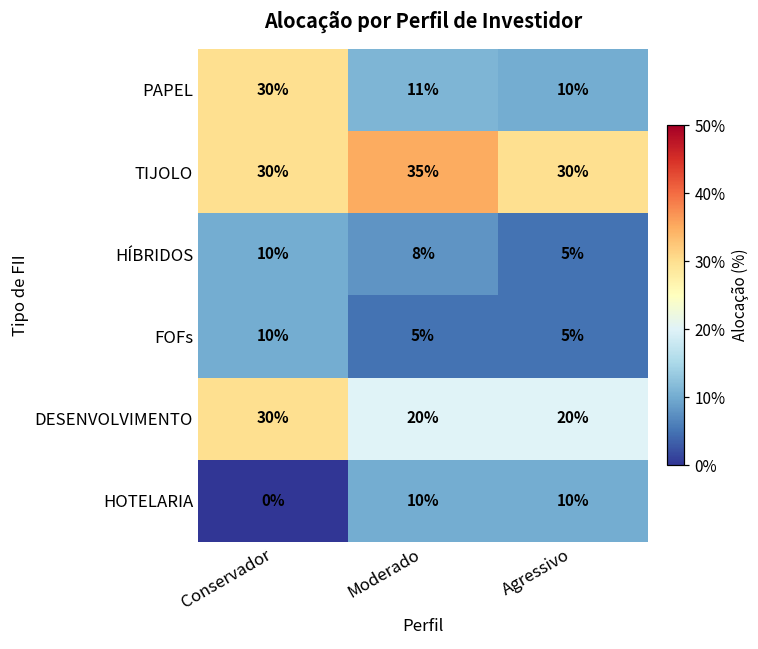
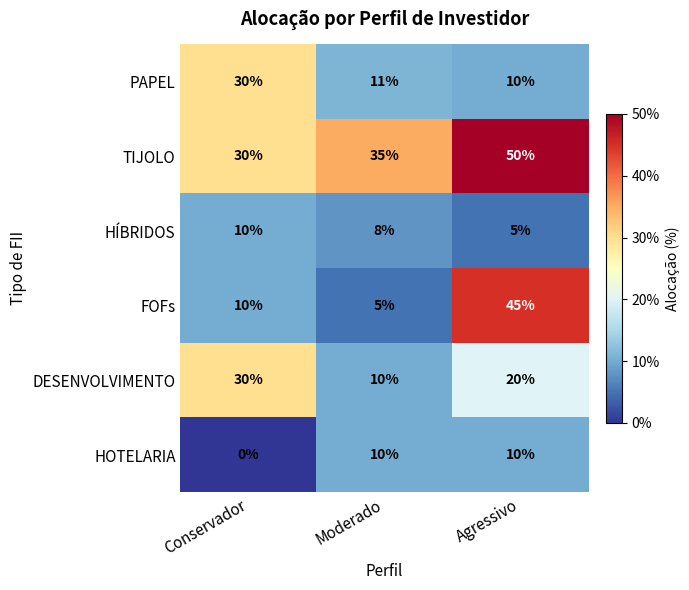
TIJOLO, Agressivo: 30% -> 50%
FOFs, Agressivo: 5% -> 45%
DESENVOLVIMENTO, Moderado: 20% -> 10%
